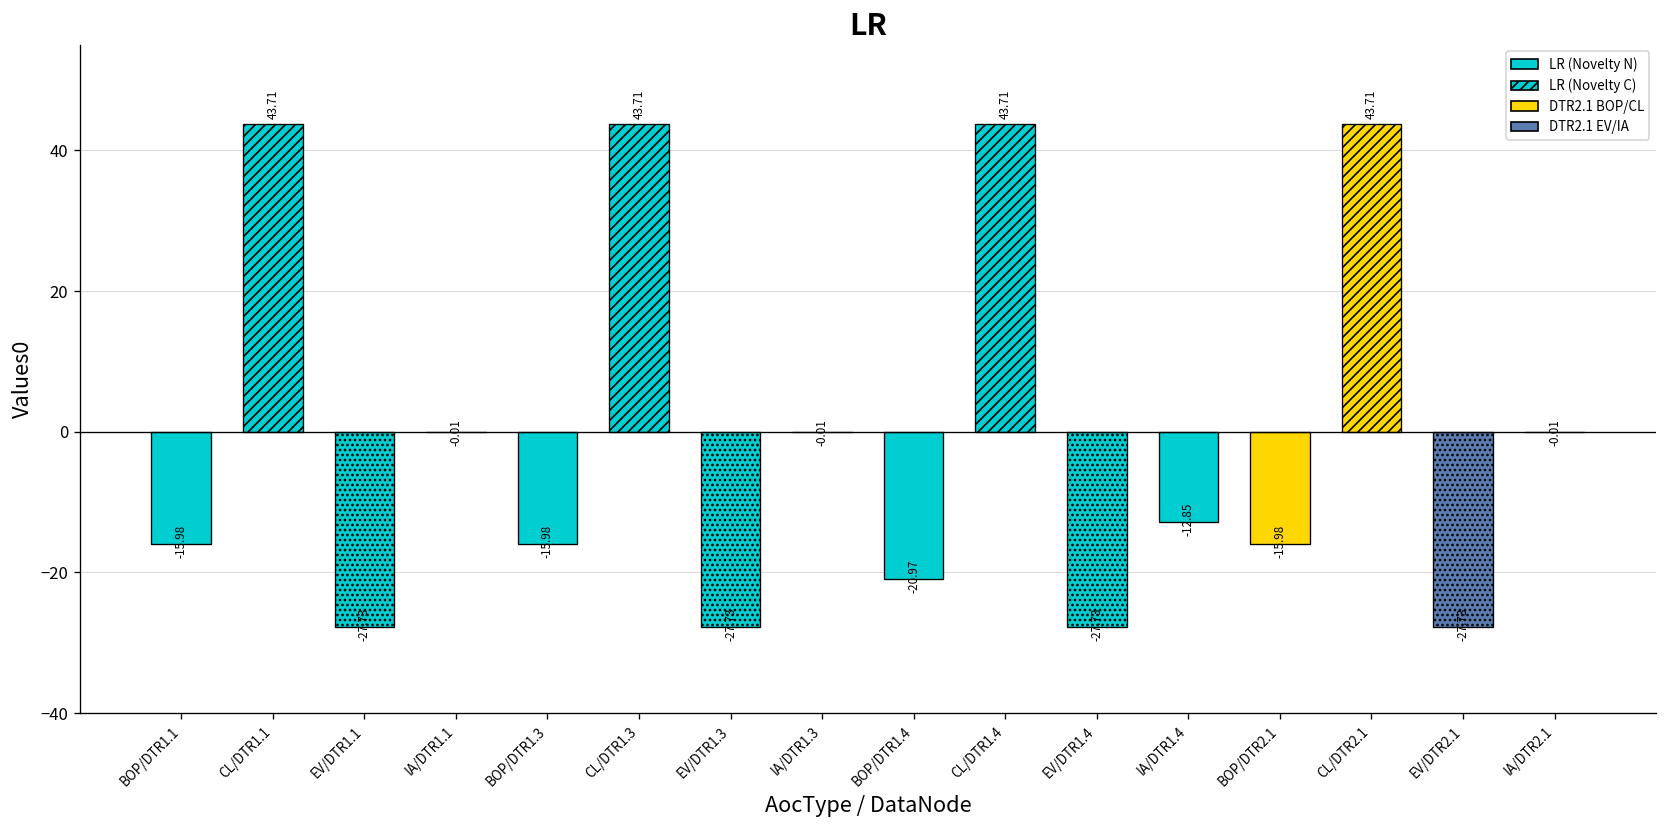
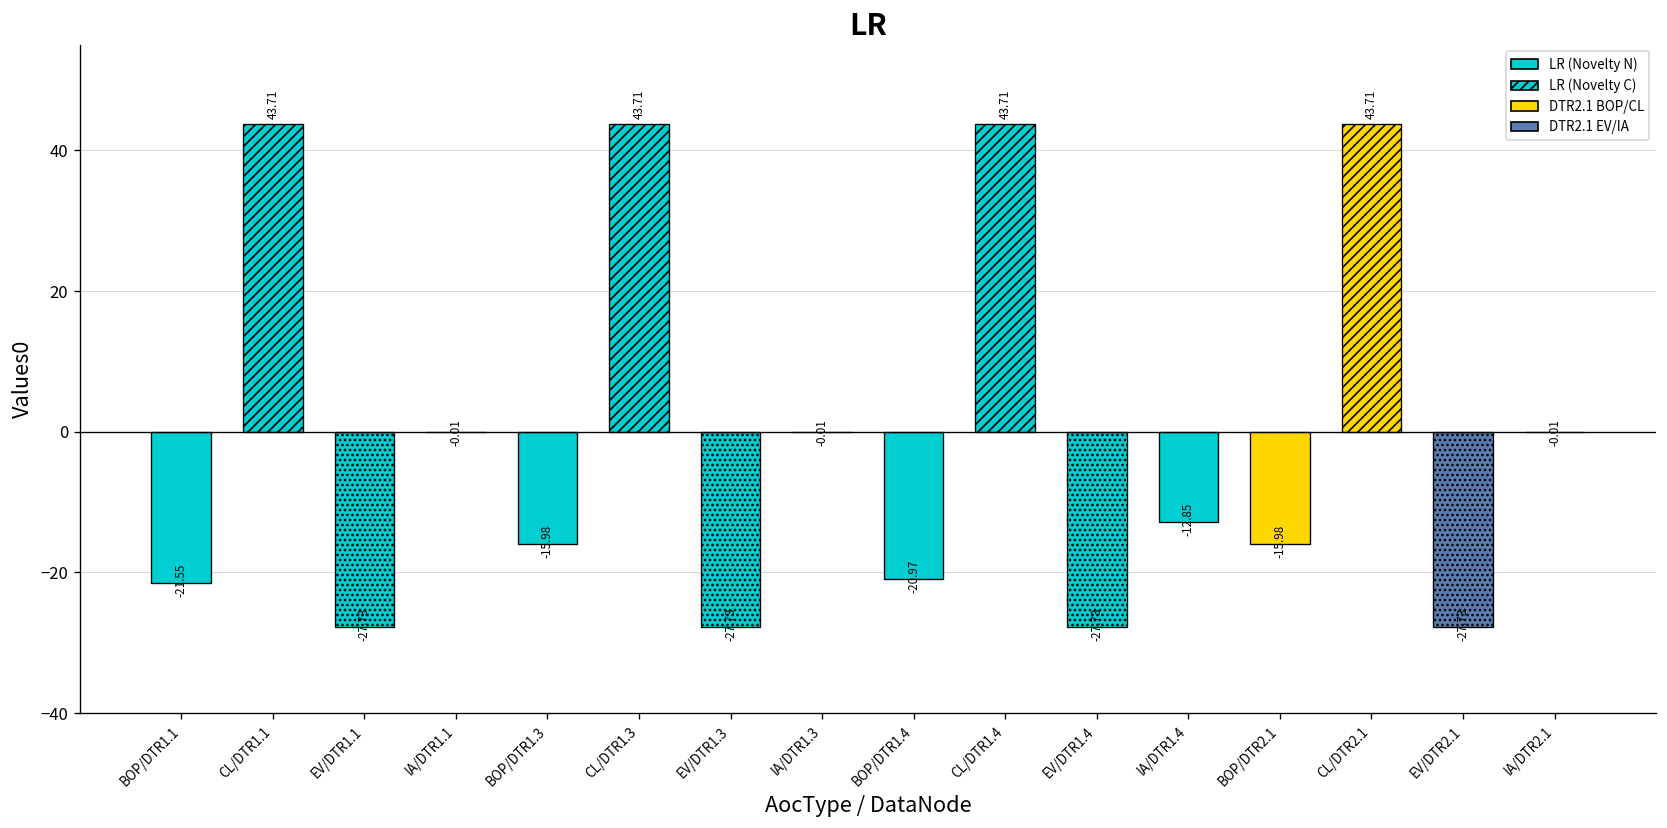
BOP/DTR1.1: -15.98 -> -21.55
